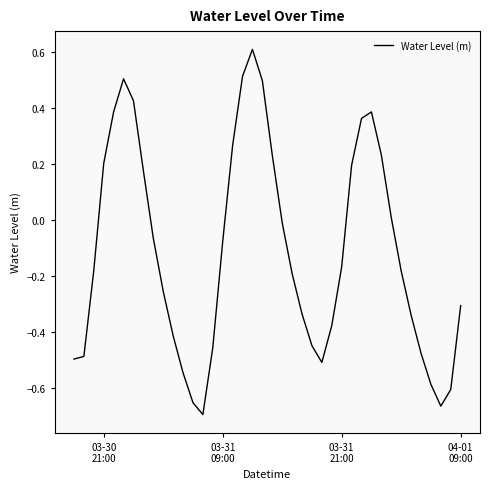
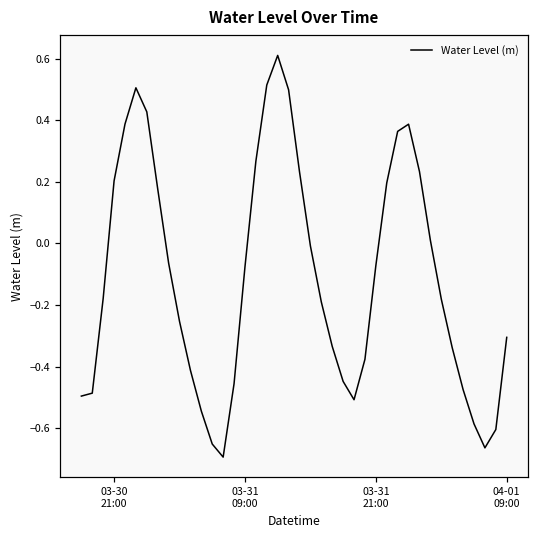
03-31 21:00: -0.17 -> -0.07
